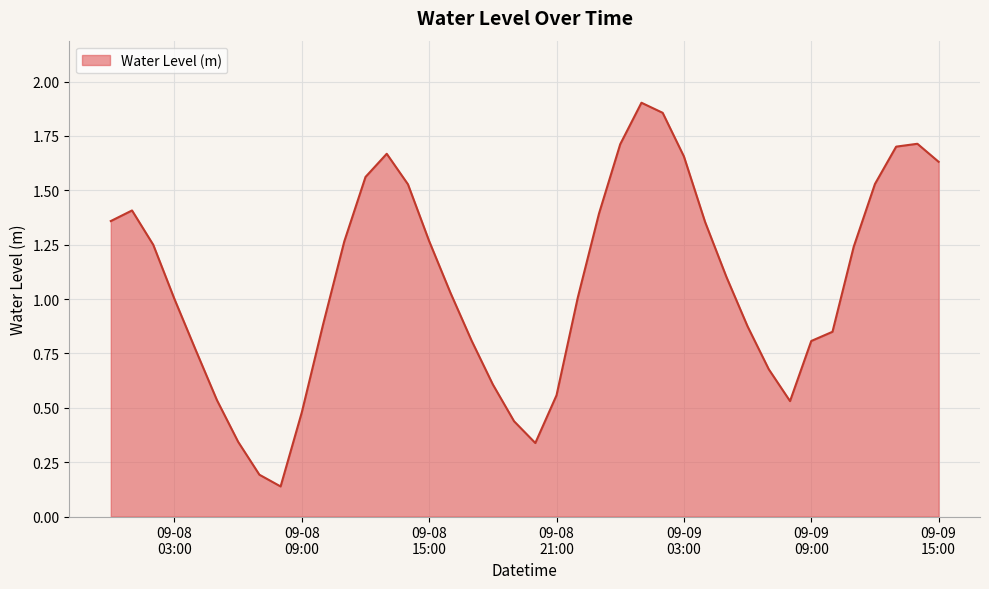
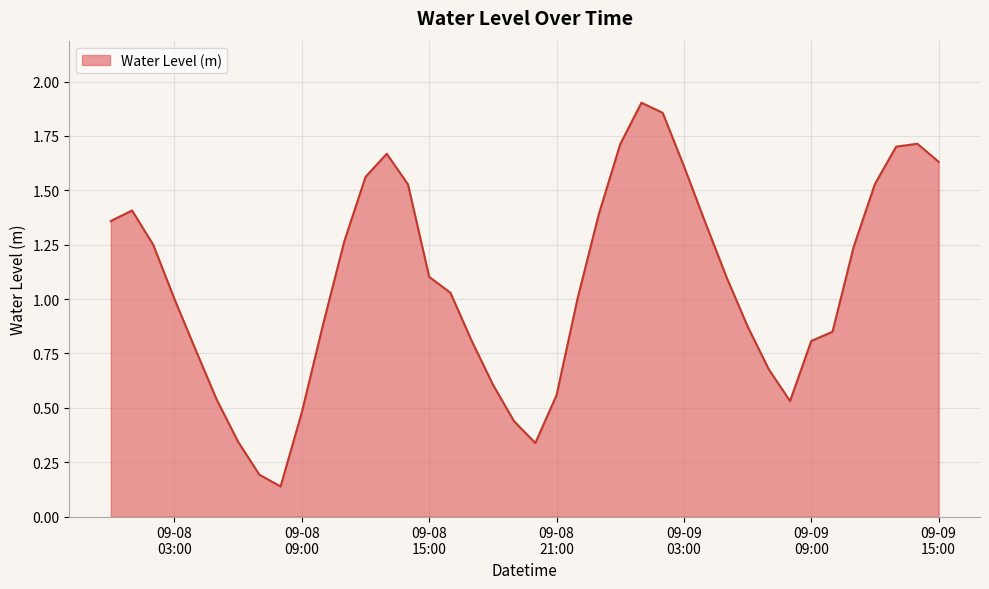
09-08 15:00: 1.27 -> 1.10
09-09 03:00: 1.66 -> 1.61
